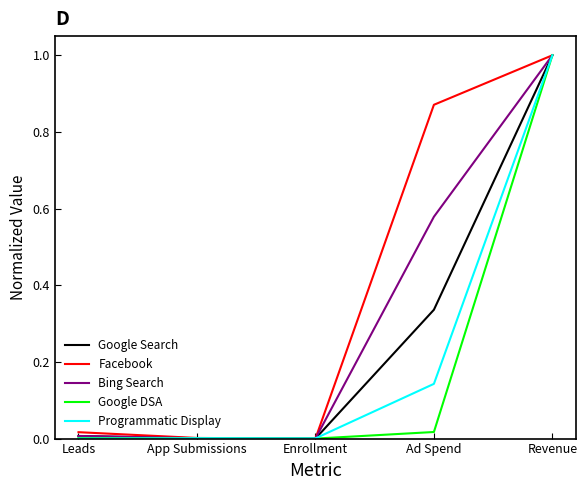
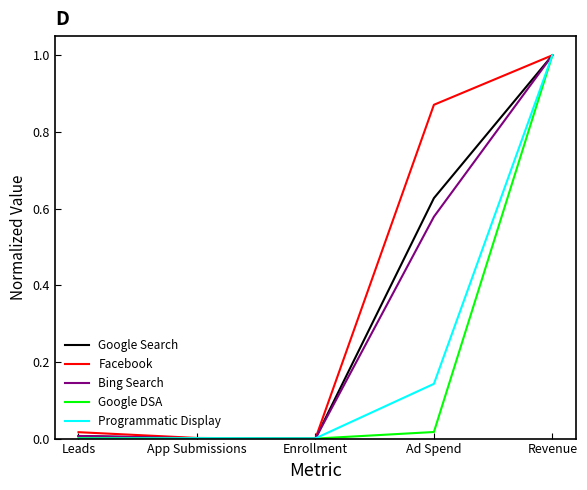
Google Search, Ad Spend: 0.34 -> 0.63
